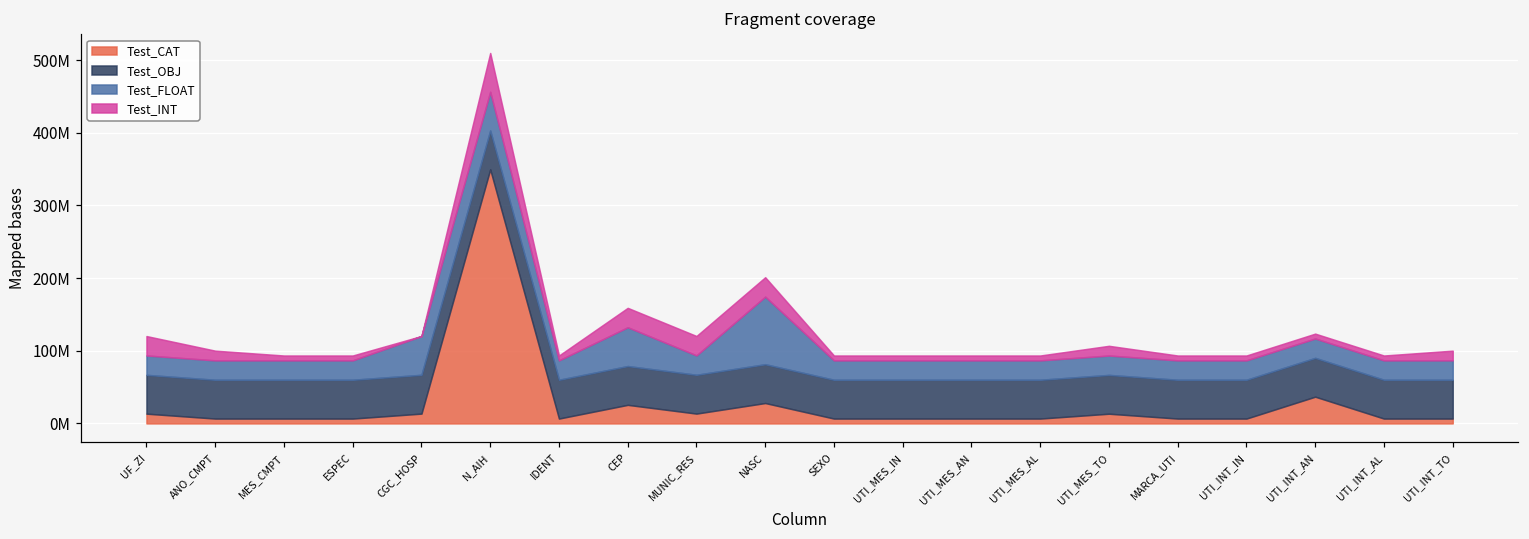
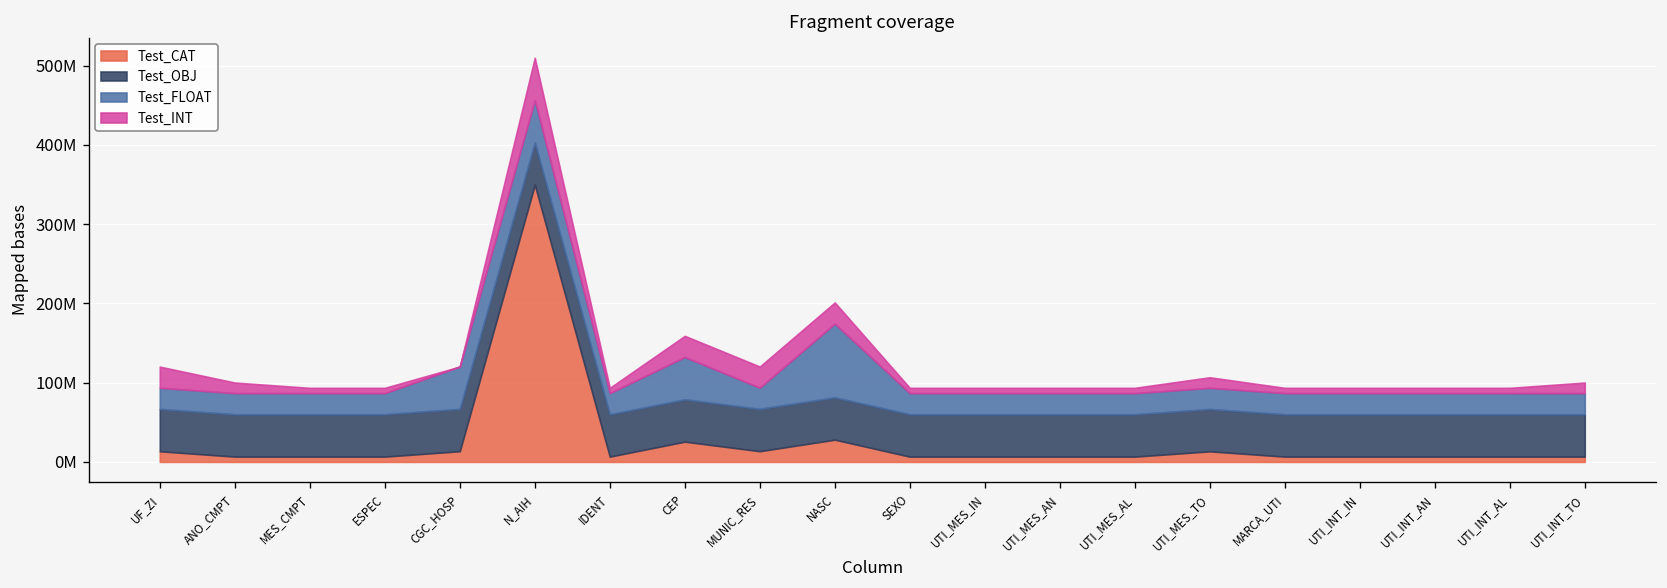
Test_CAT, UTI_INT_AN: 40000000 -> 10000000
